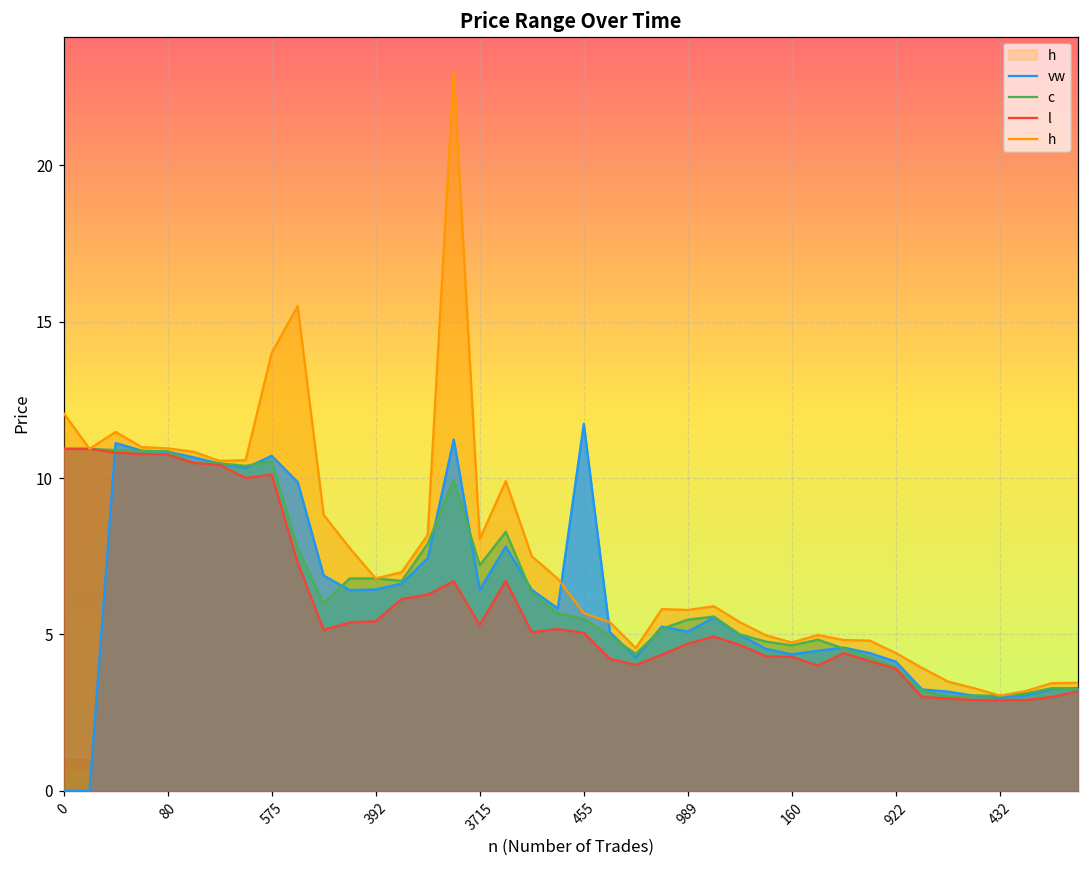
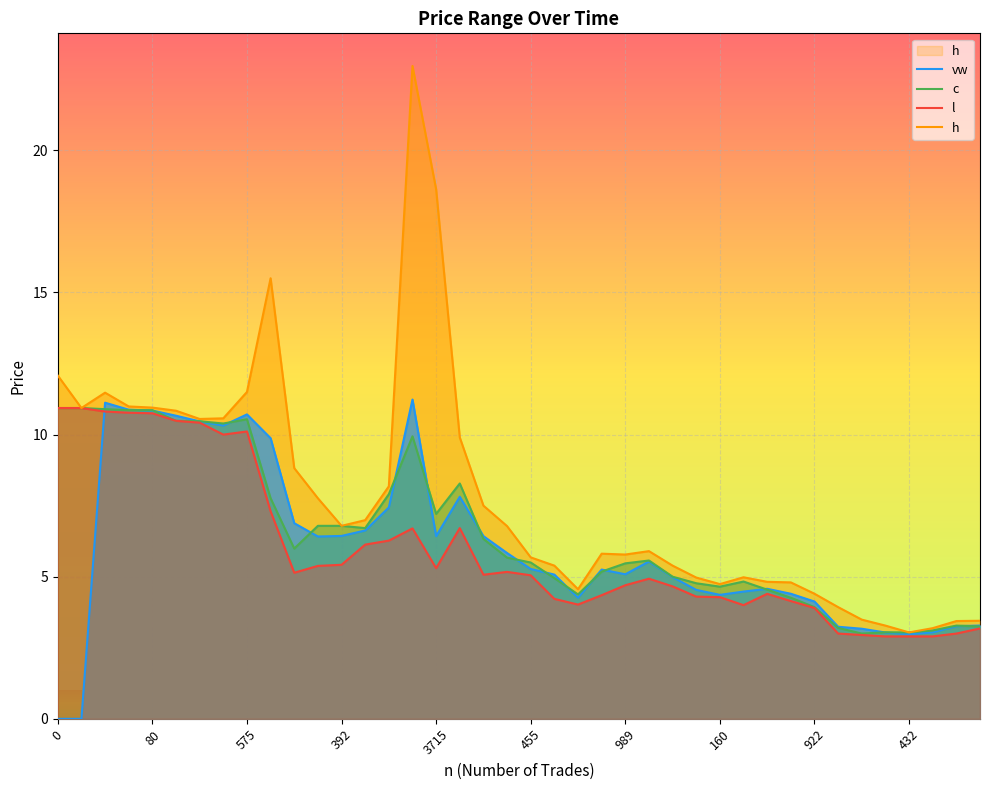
h, 575: 14.0 -> 11.5
h, 3715: 8.1 -> 18.6
vw, 455: 11.7 -> 5.3
